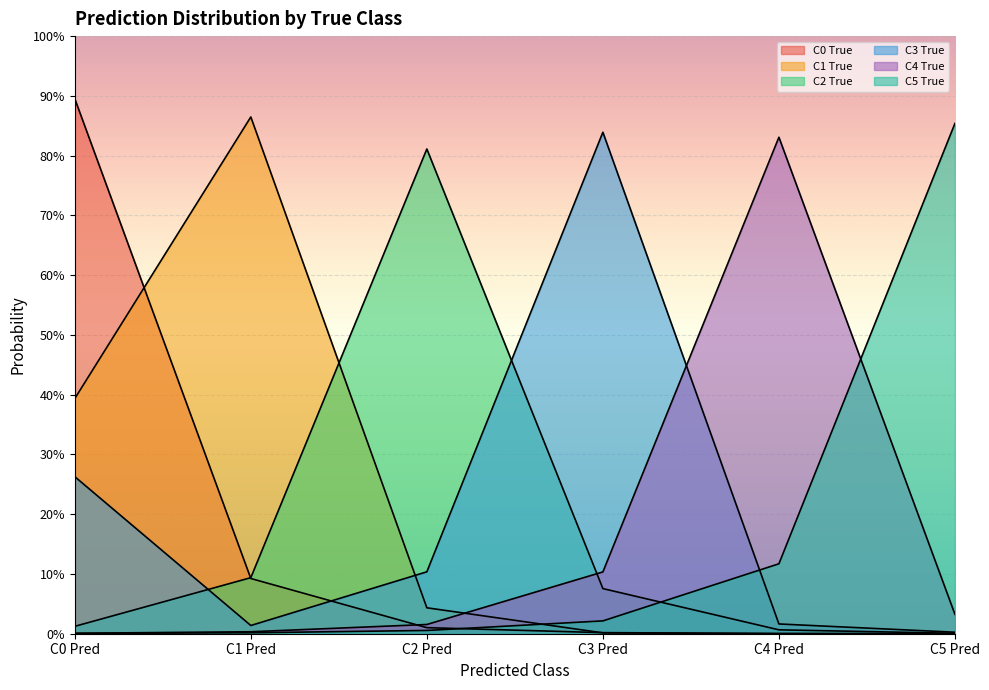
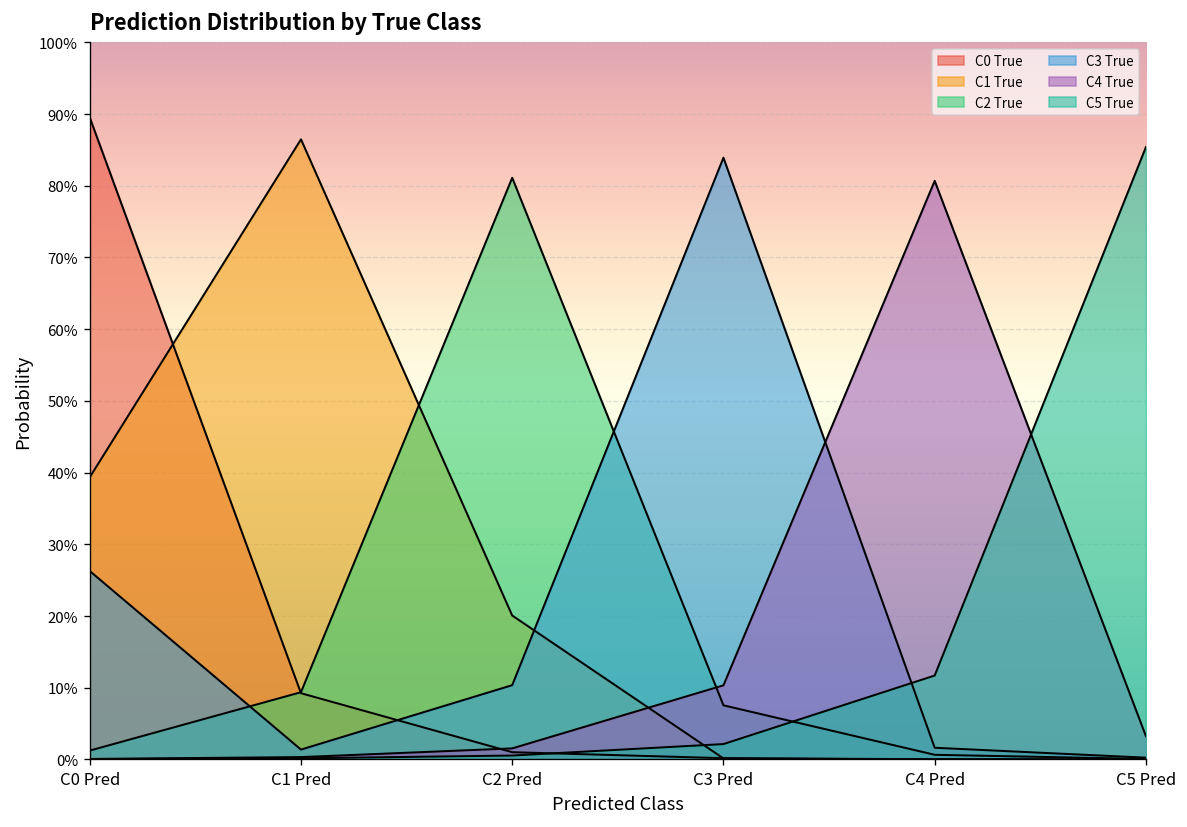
C1 True, C2 Pred: 4% -> 20%
C4 True, C4 Pred: 83% -> 81%
